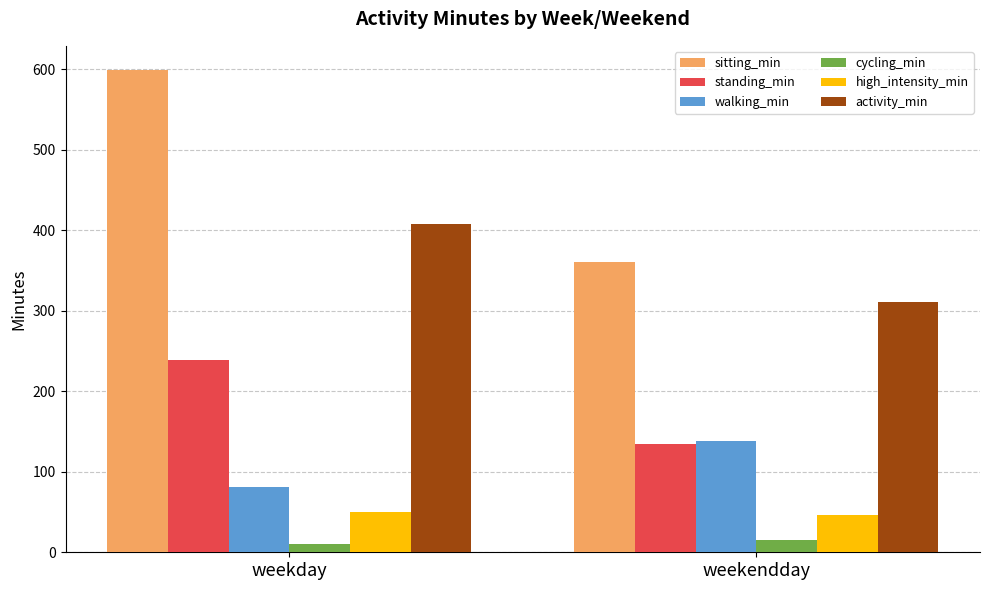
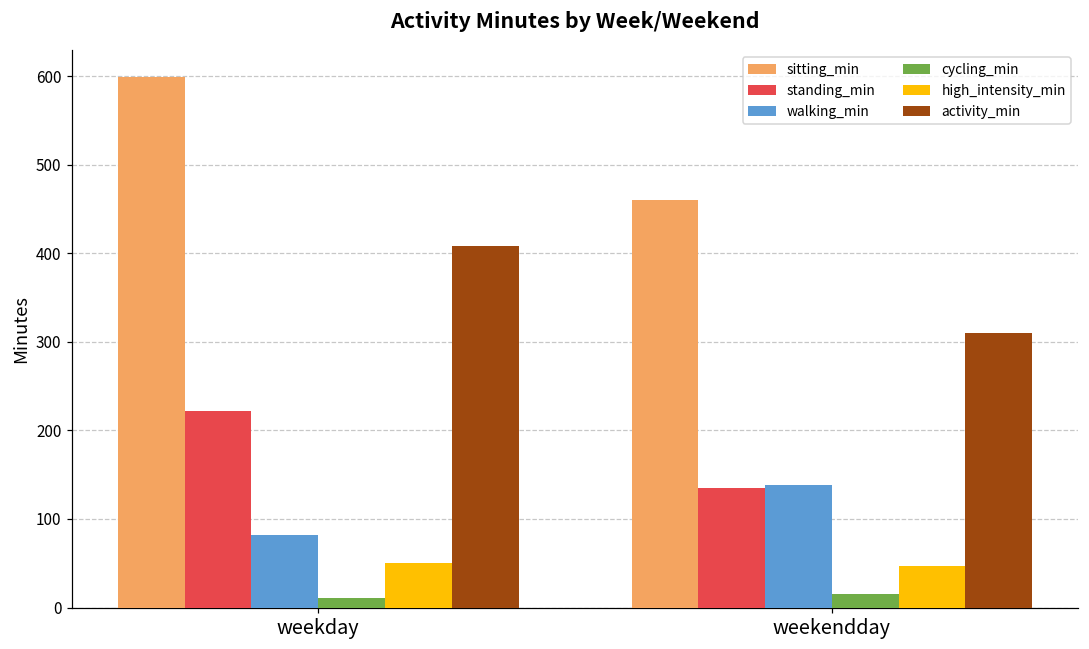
standing_min, weekday: 240 -> 220
sitting_min, weekendday: 360 -> 460
